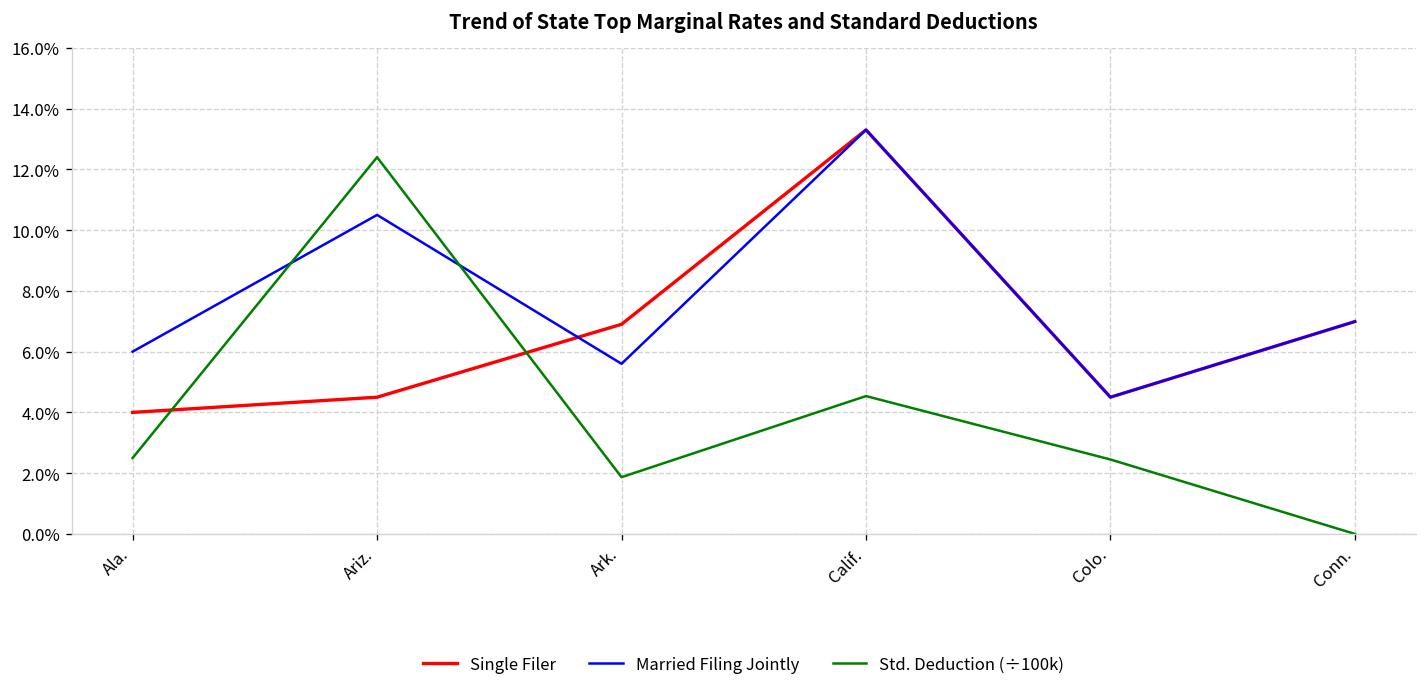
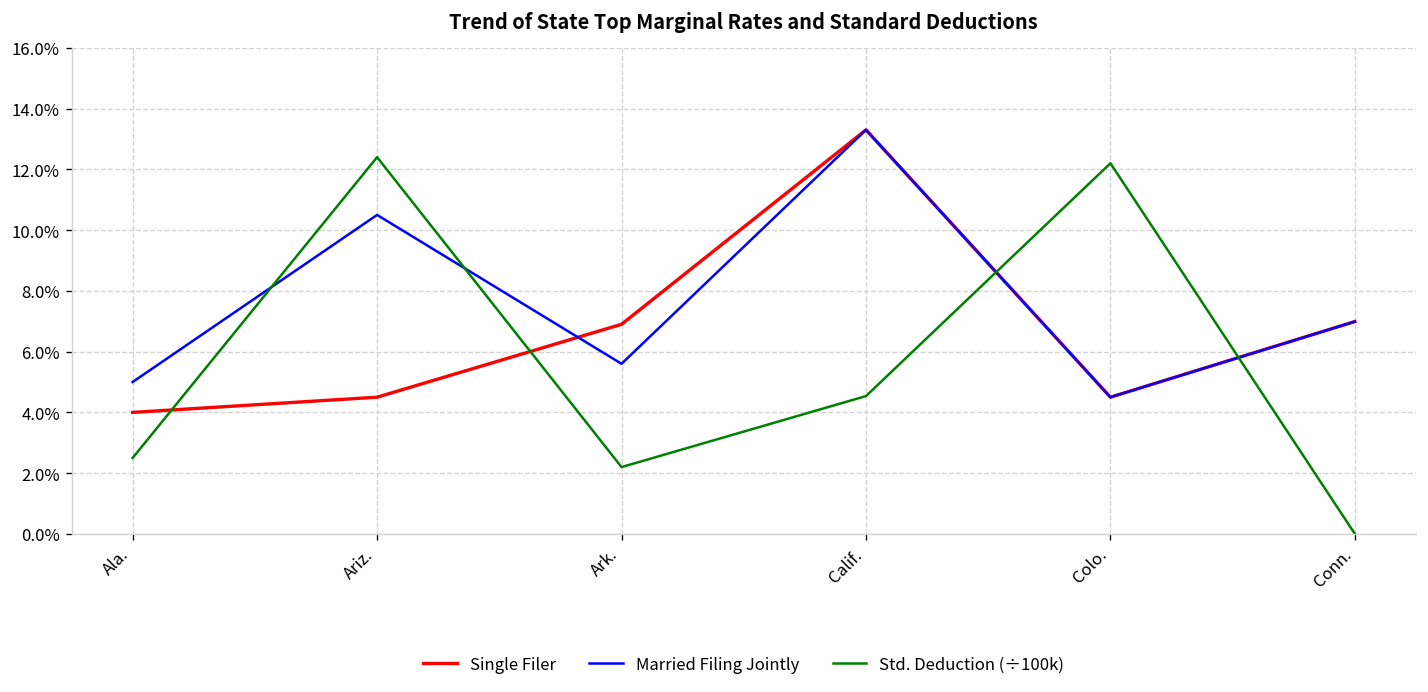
Married Filing Jointly, Ala.: 6.0% -> 5.0%
Std. Deduction (÷100k), Ark.: 1.9% -> 2.2%
Std. Deduction (÷100k), Colo.: 2.5% -> 12.2%
